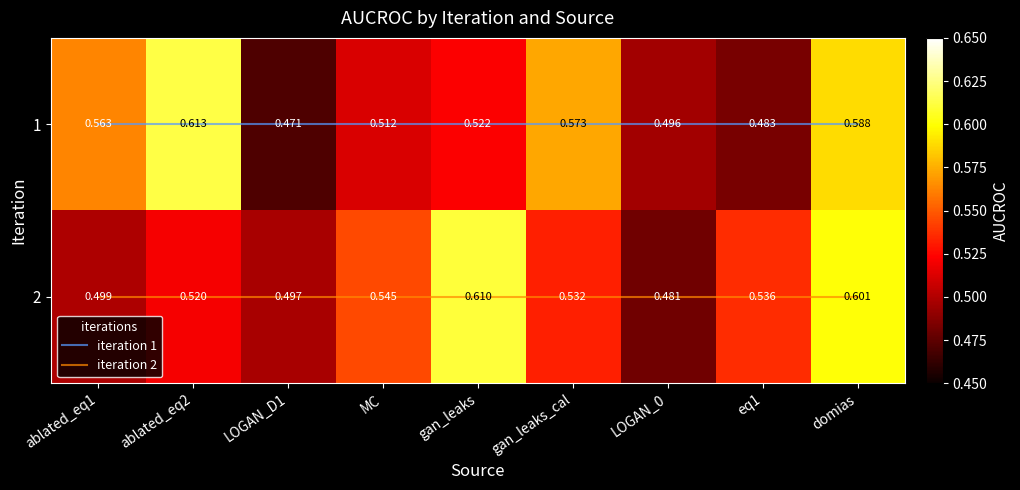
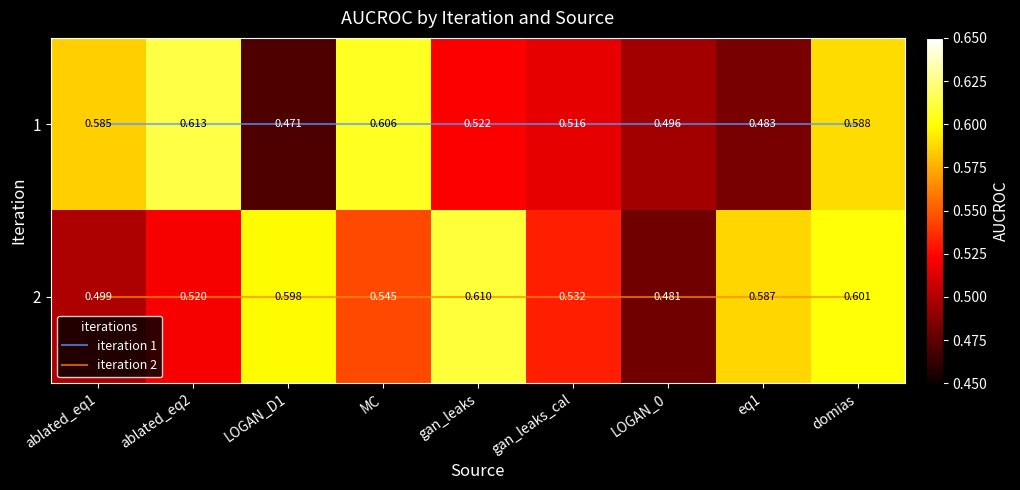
1, ablated_eq1: 0.563 -> 0.585
1, MC: 0.512 -> 0.606
1, gan_leaks_cal: 0.573 -> 0.516
2, LOGAN_D1: 0.497 -> 0.598
2, eq1: 0.536 -> 0.587
